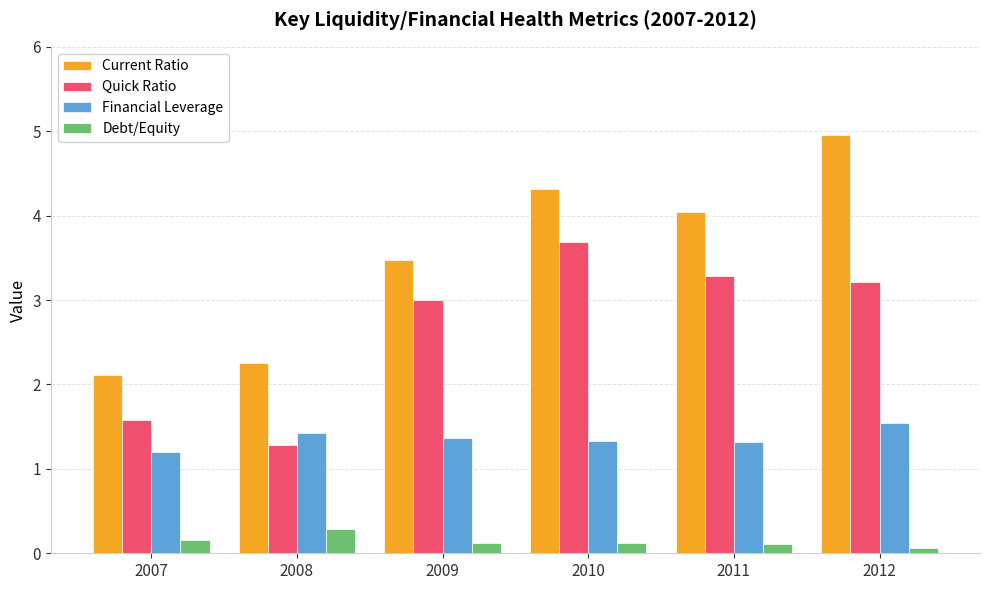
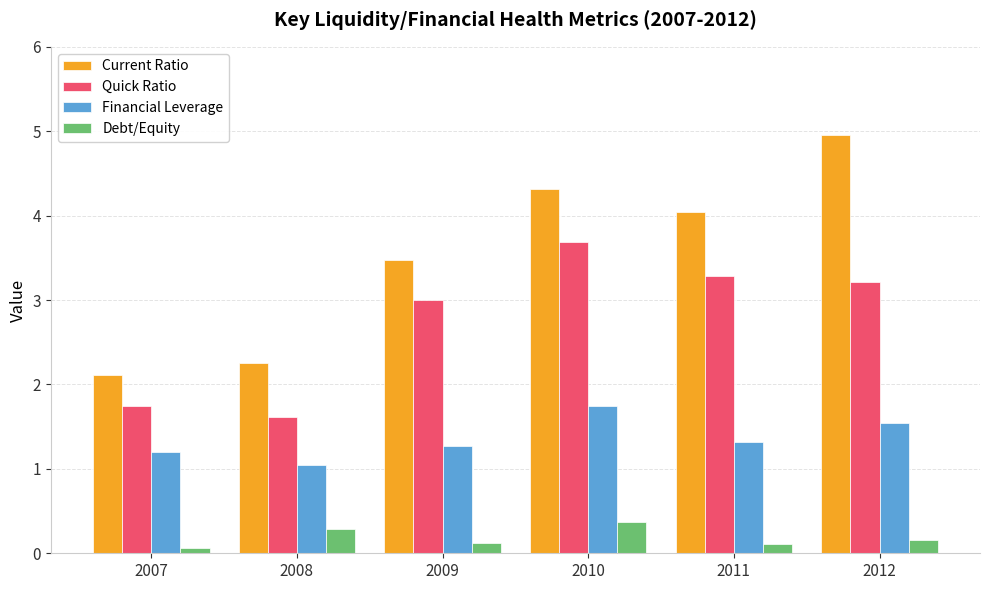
Quick Ratio, 2007: 1.6 -> 1.7
Debt/Equity, 2007: 0.2 -> 0.1
Quick Ratio, 2008: 1.3 -> 1.6
Financial Leverage, 2008: 1.4 -> 1.0
Financial Leverage, 2009: 1.4 -> 1.3
Financial Leverage, 2010: 1.3 -> 1.7
Debt/Equity, 2010: 0.1 -> 0.4
Debt/Equity, 2012: 0.1 -> 0.2
